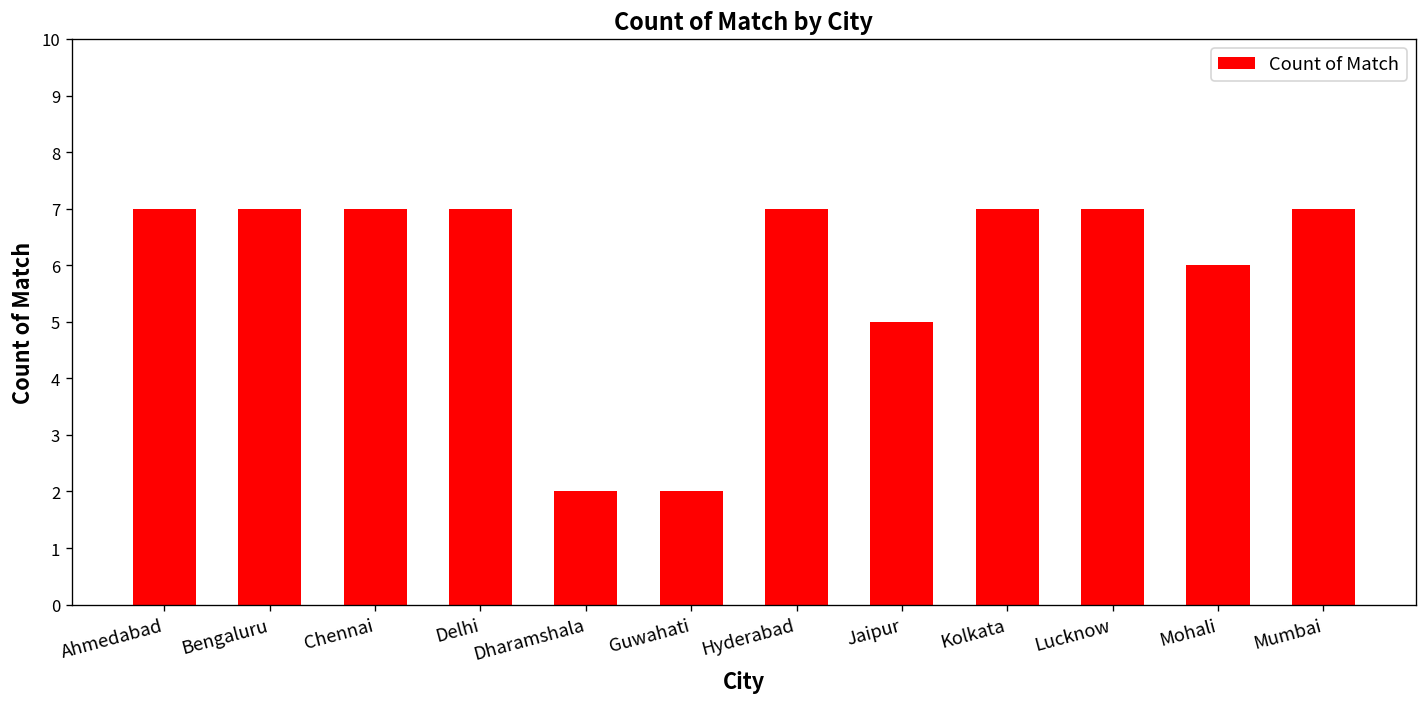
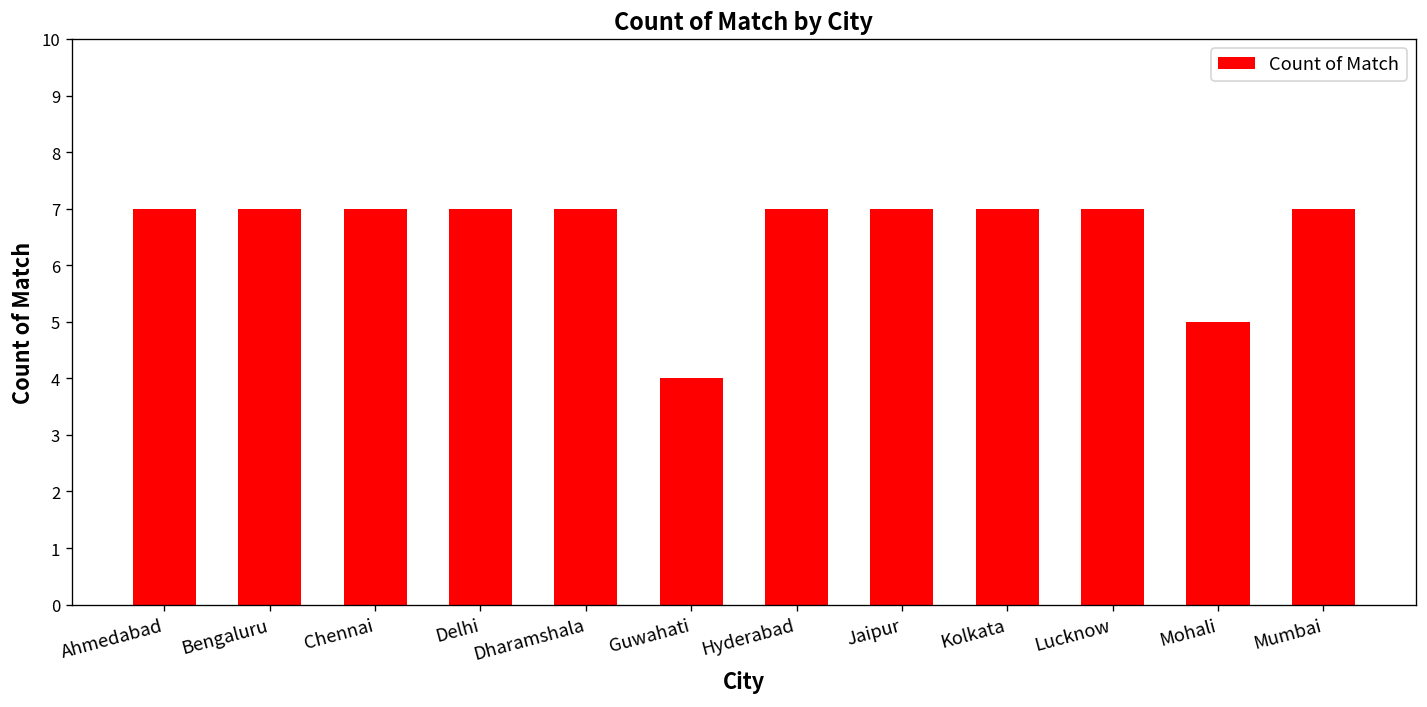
Dharamshala: 2 -> 7
Guwahati: 2 -> 4
Jaipur: 5 -> 7
Mohali: 6 -> 5
